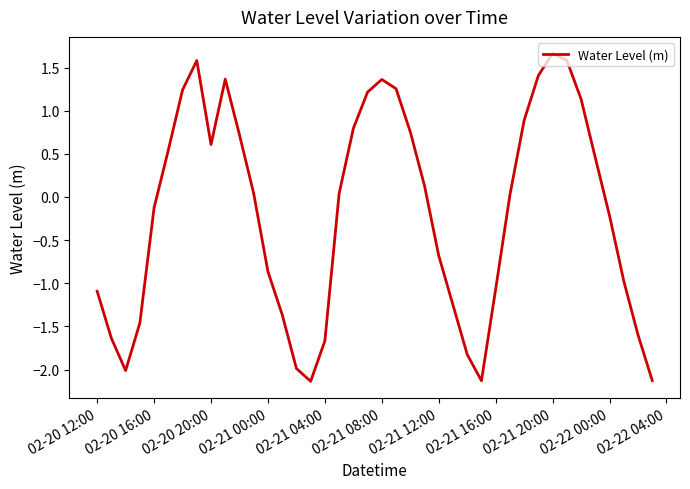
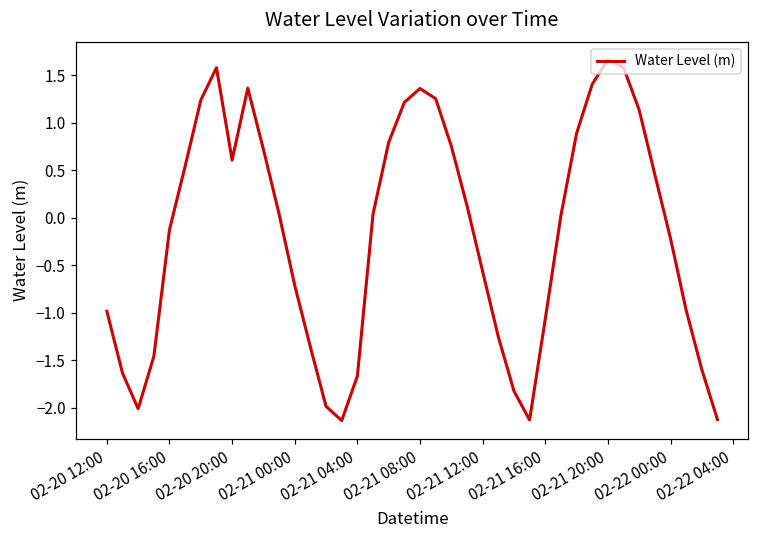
02-20 12:00: -1.1 -> -1.0
02-21 00:00: -0.9 -> -0.7
02-21 12:00: -0.7 -> -0.6
